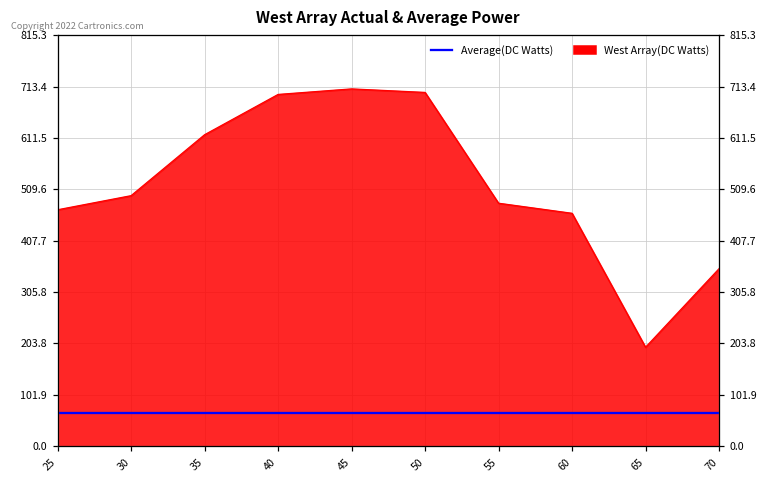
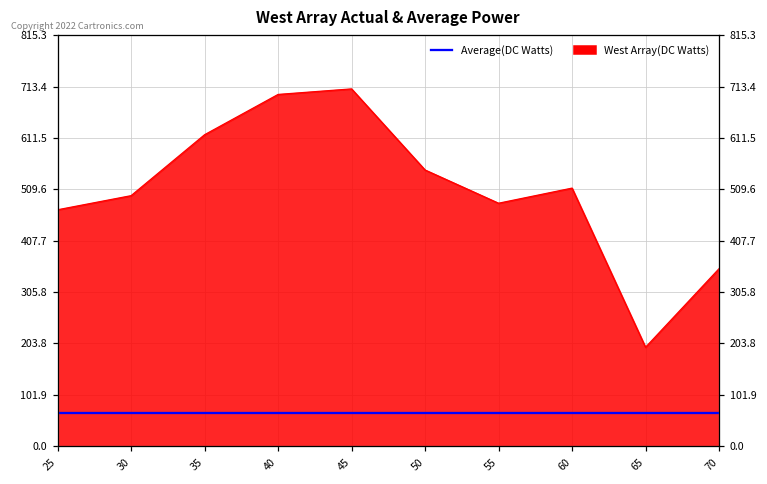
50: 700 -> 550
60: 460 -> 510
